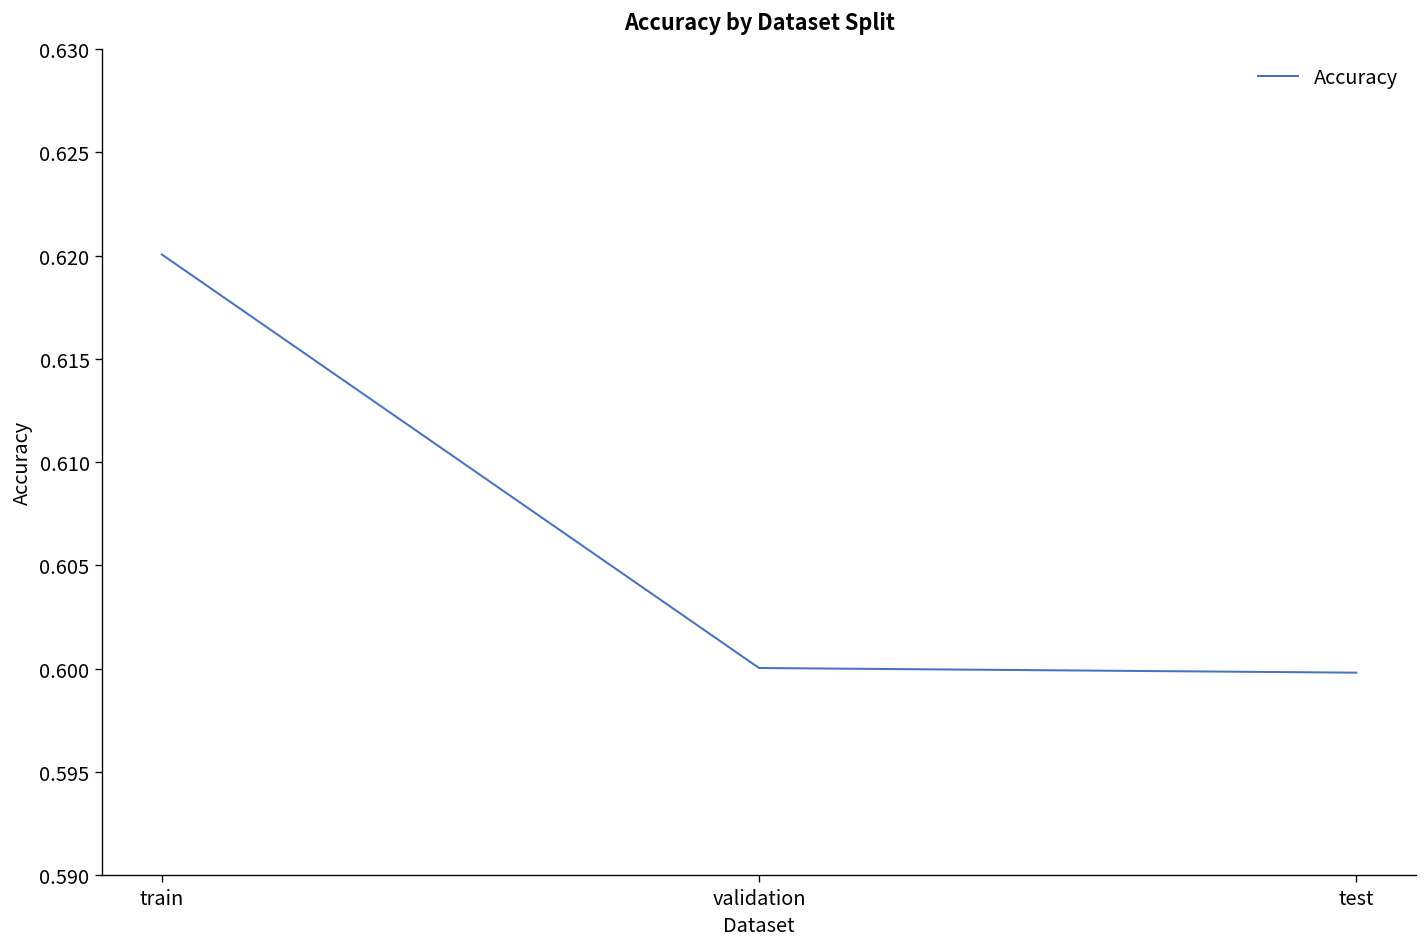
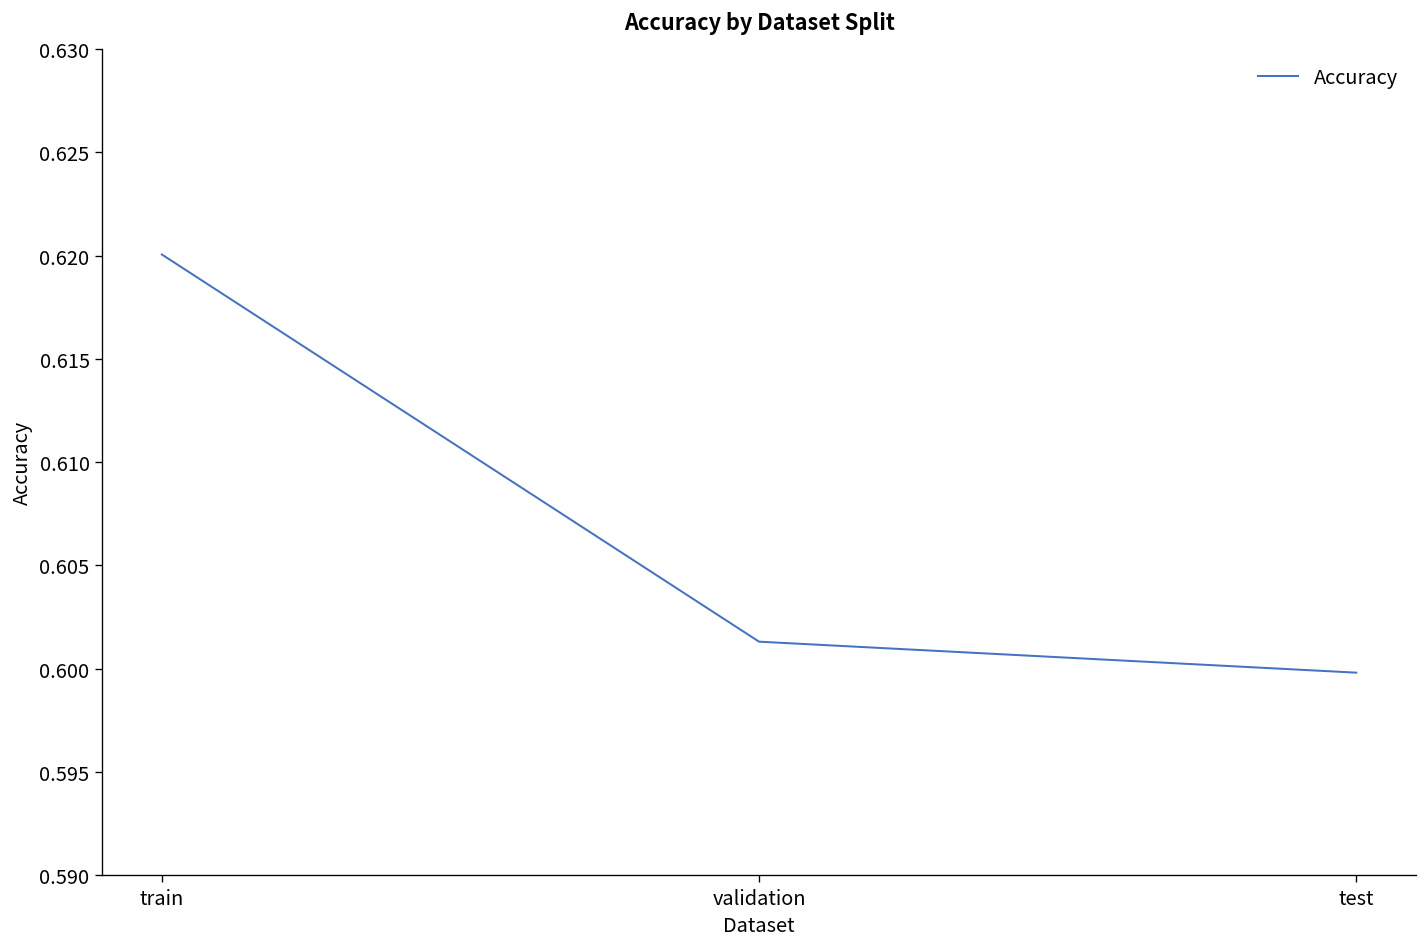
validation: 0.6000 -> 0.6013
